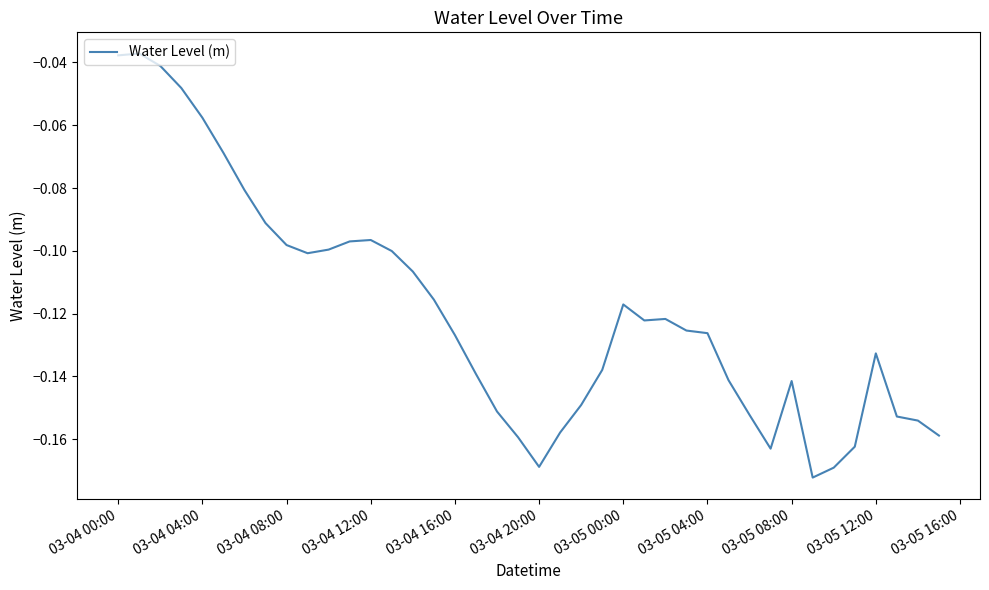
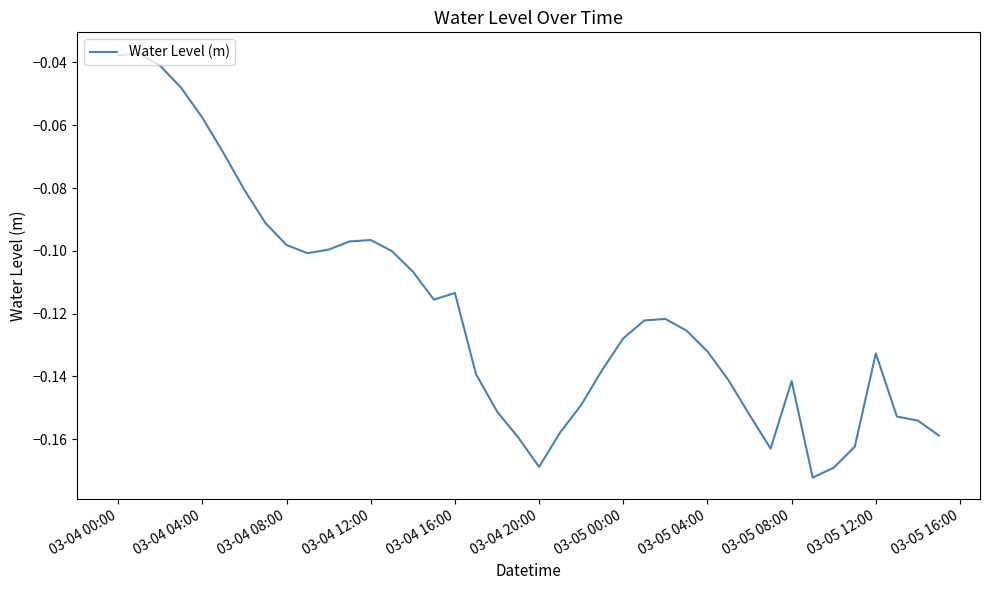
03-04 16:00: -0.127 -> -0.113
03-05 00:00: -0.117 -> -0.128
03-05 04:00: -0.126 -> -0.132
